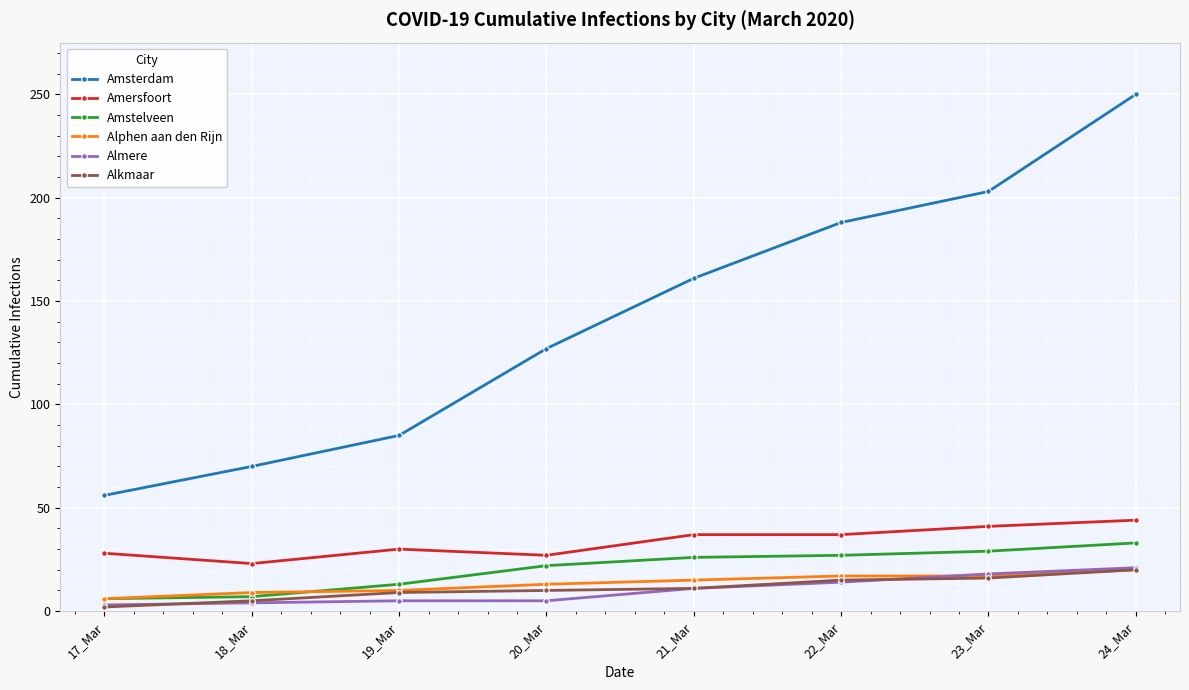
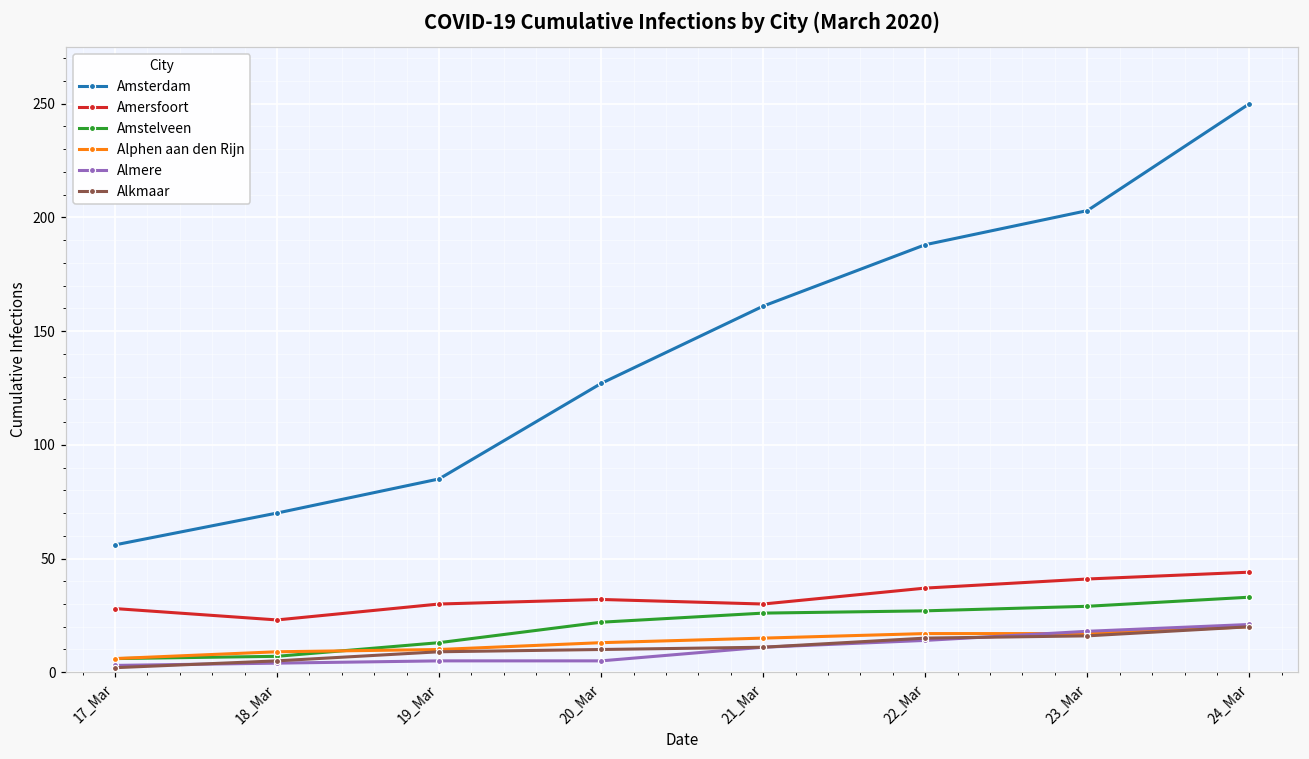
Amersfoort, 20_Mar: 27 -> 32
Amersfoort, 21_Mar: 37 -> 30
